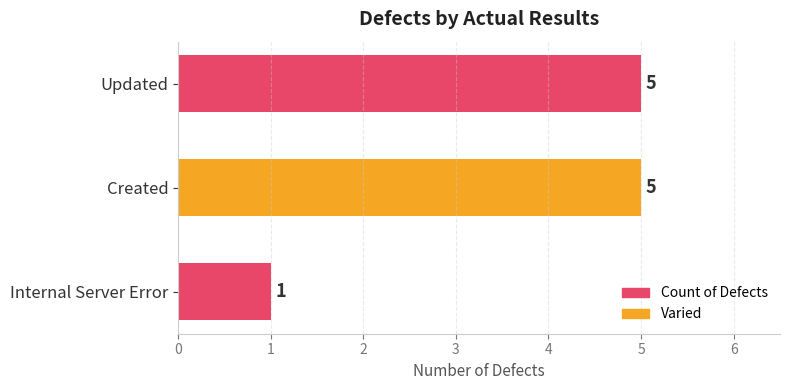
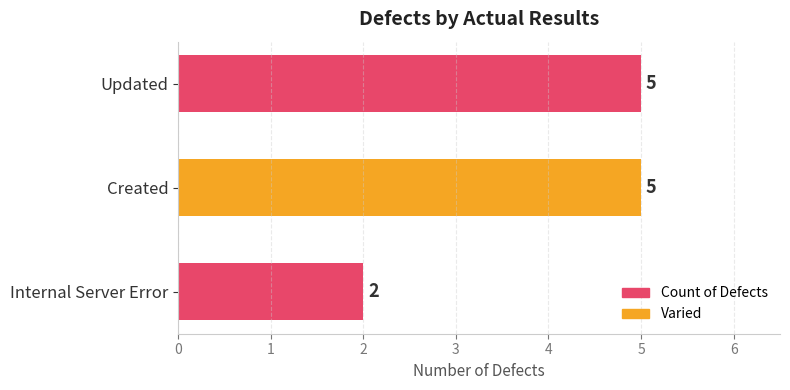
Internal Server Error: 1 -> 2
